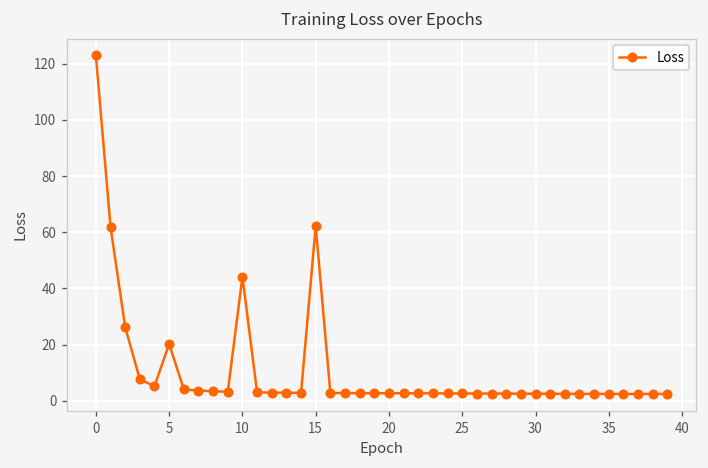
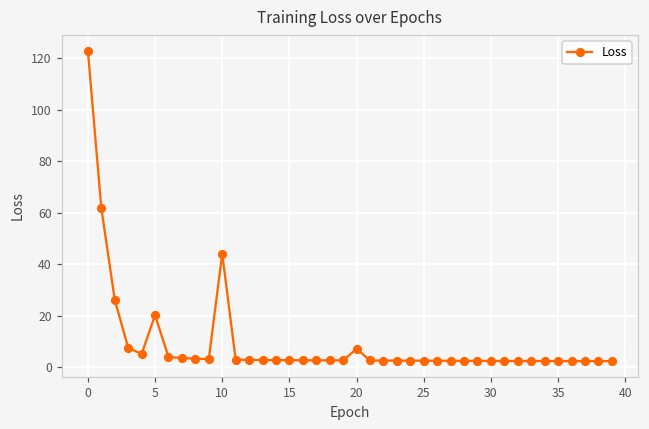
15: 62 -> 3
20: 3 -> 7
